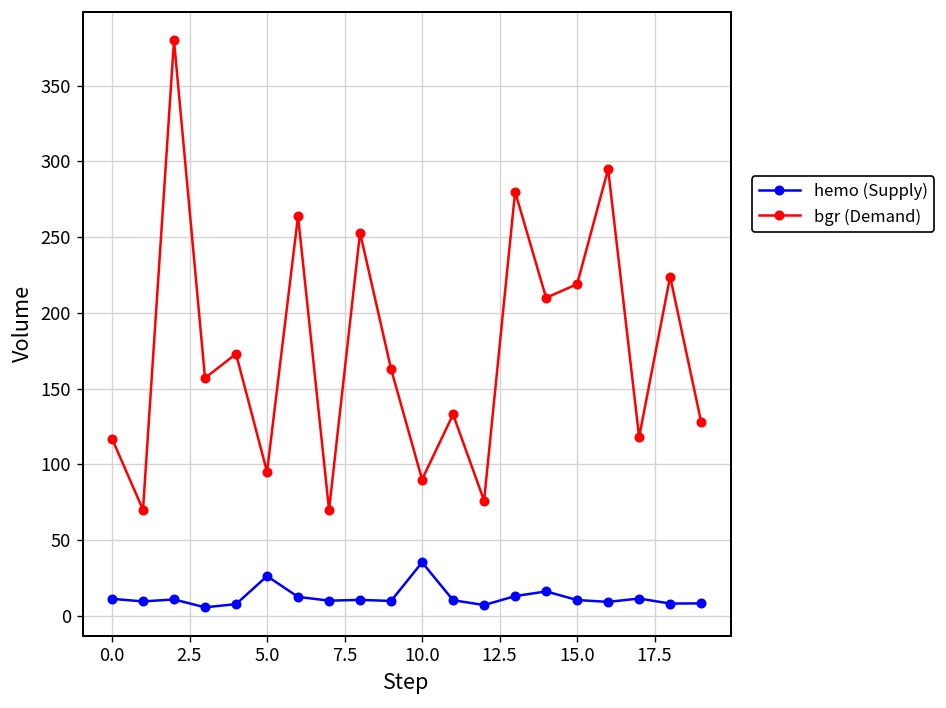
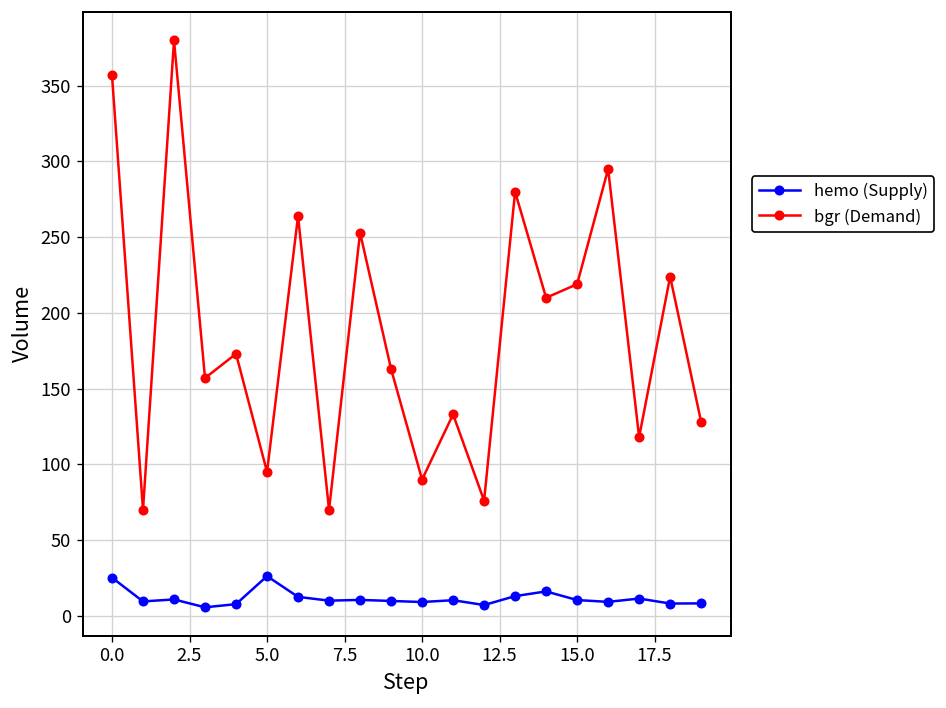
hemo (Supply), 0.0: 11 -> 25
bgr (Demand), 0.0: 117 -> 357
hemo (Supply), 10.0: 35 -> 9
